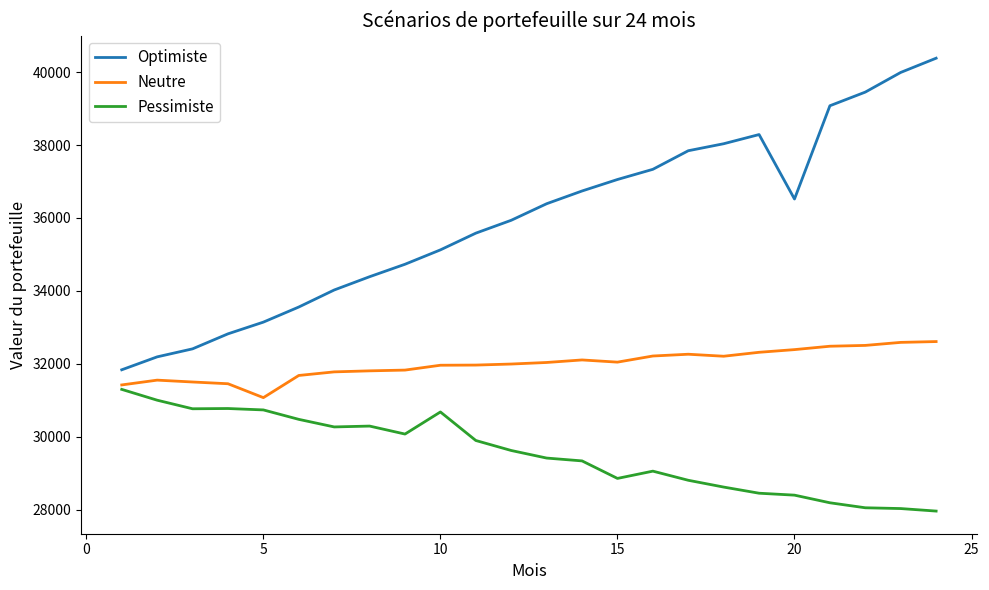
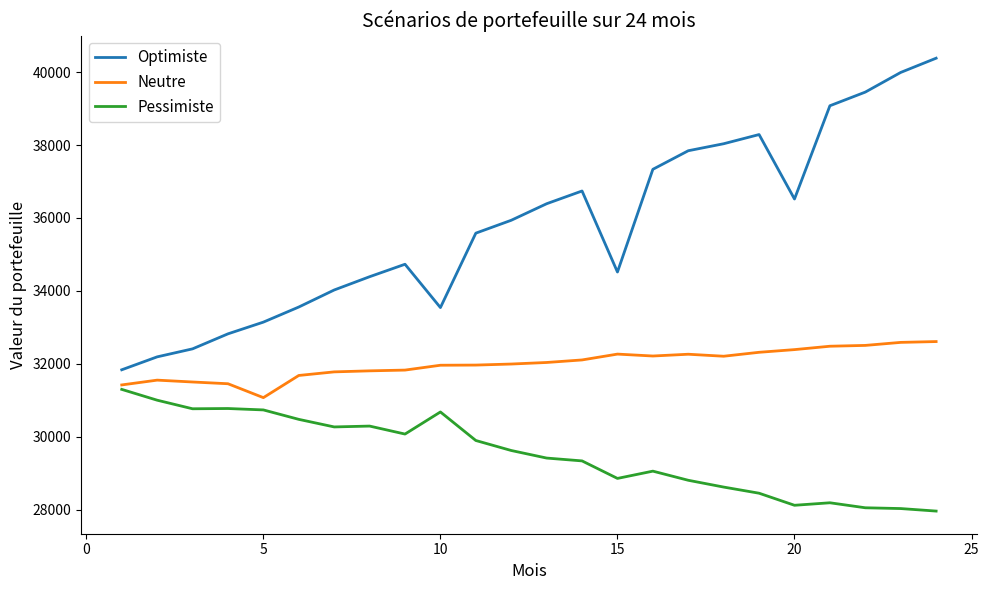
Optimiste, 10: 35100 -> 33500
Optimiste, 15: 37100 -> 34500
Neutre, 15: 32000 -> 32300
Pessimiste, 20: 28400 -> 28100
